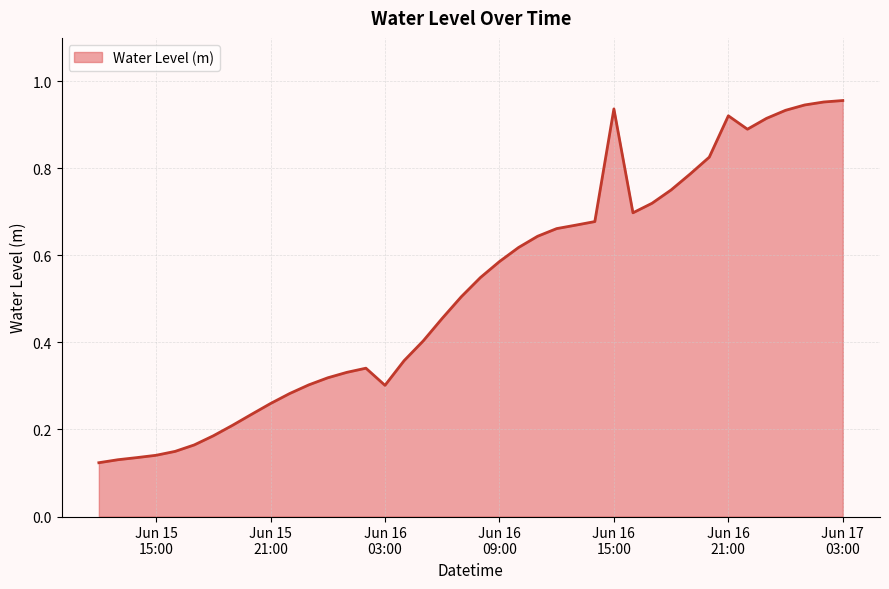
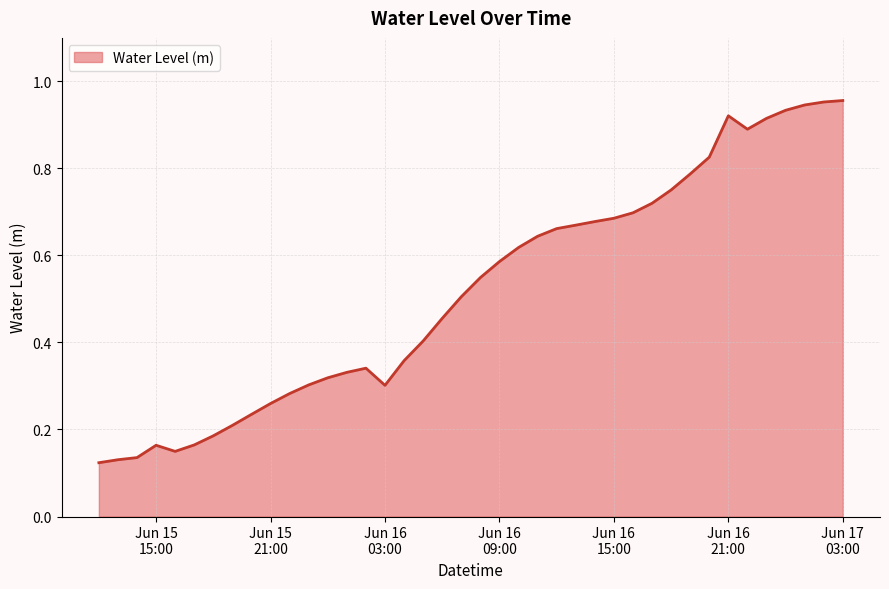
Jun 15 15:00: 0.14 -> 0.16
Jun 16 15:00: 0.94 -> 0.69
